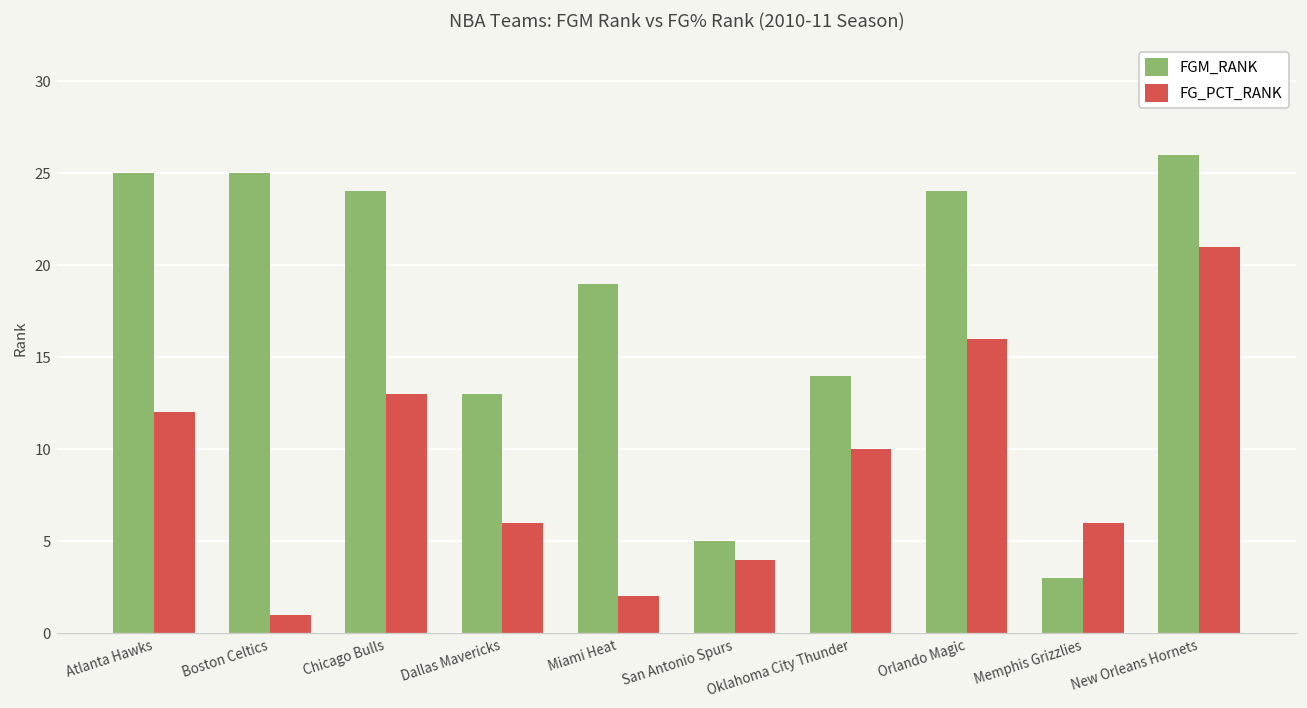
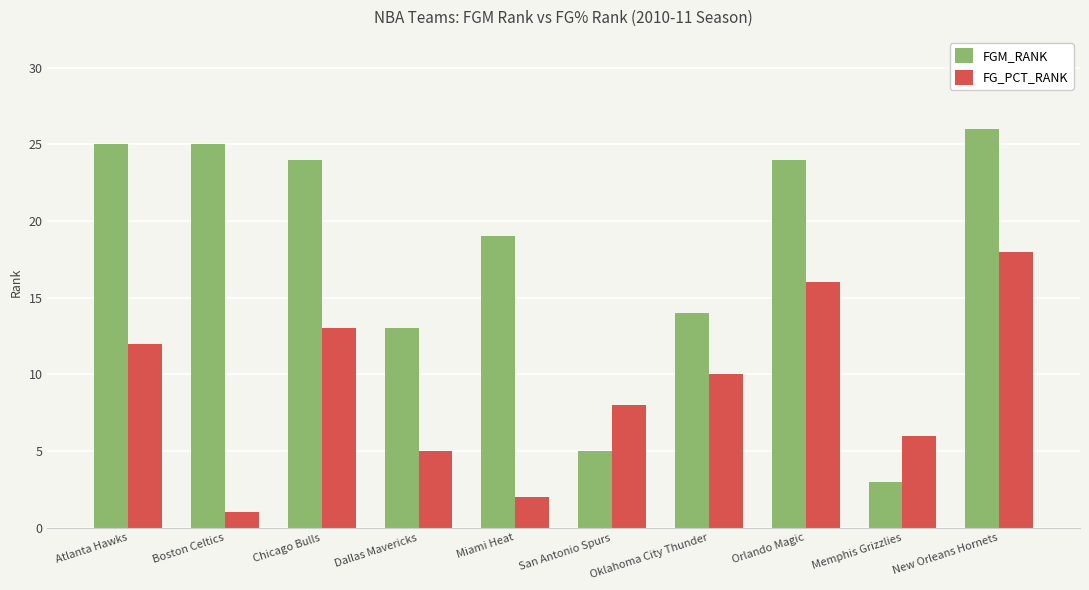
FG_PCT_RANK, Dallas Mavericks: 6 -> 5
FG_PCT_RANK, San Antonio Spurs: 4 -> 8
FG_PCT_RANK, New Orleans Hornets: 21 -> 18
